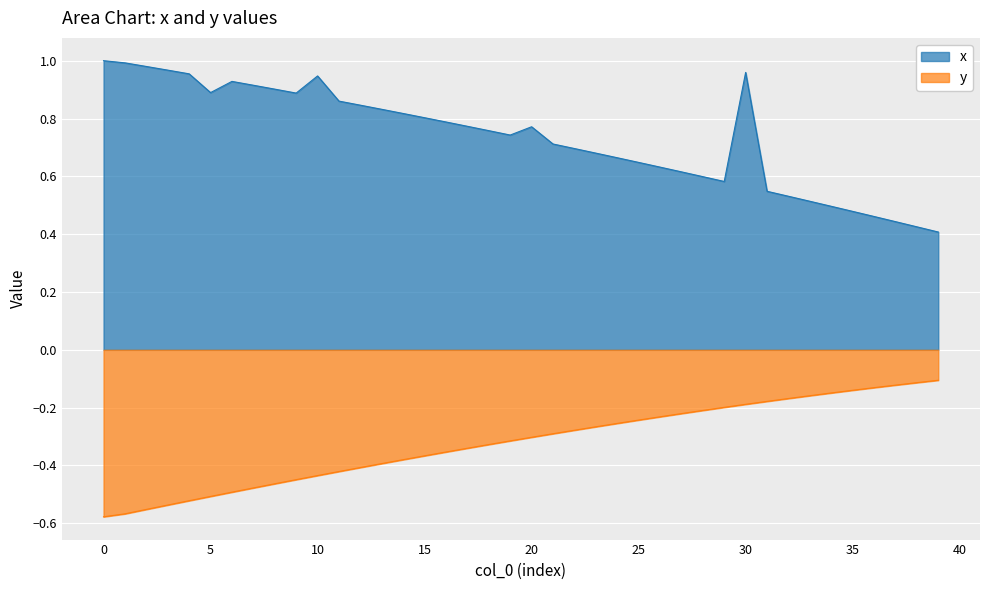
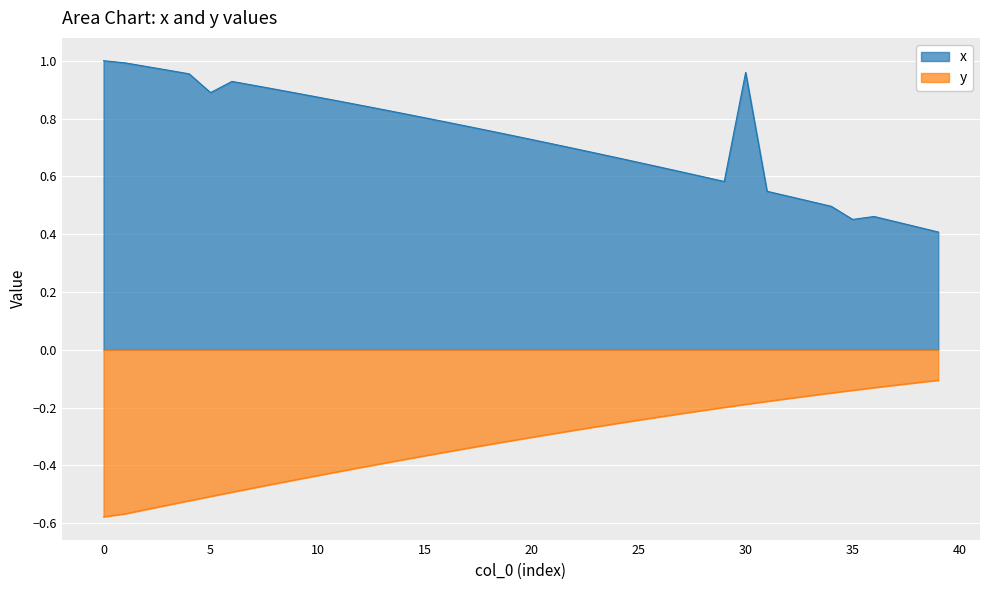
x, 10: 0.95 -> 0.87
x, 20: 0.77 -> 0.73
x, 35: 0.48 -> 0.45
